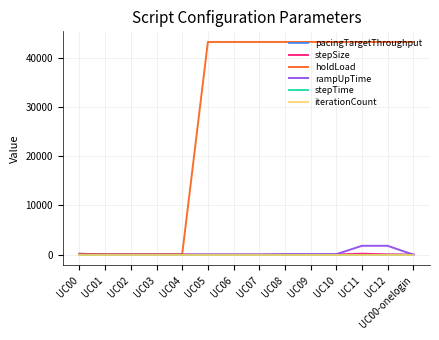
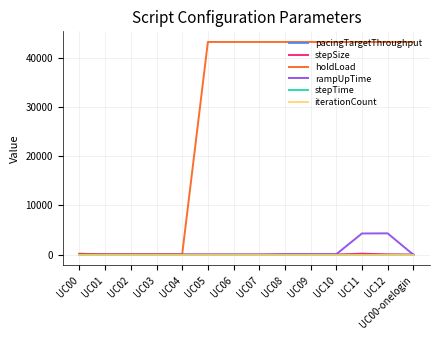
rampUpTime, UC11: 2000 -> 4000
rampUpTime, UC12: 2000 -> 4000
